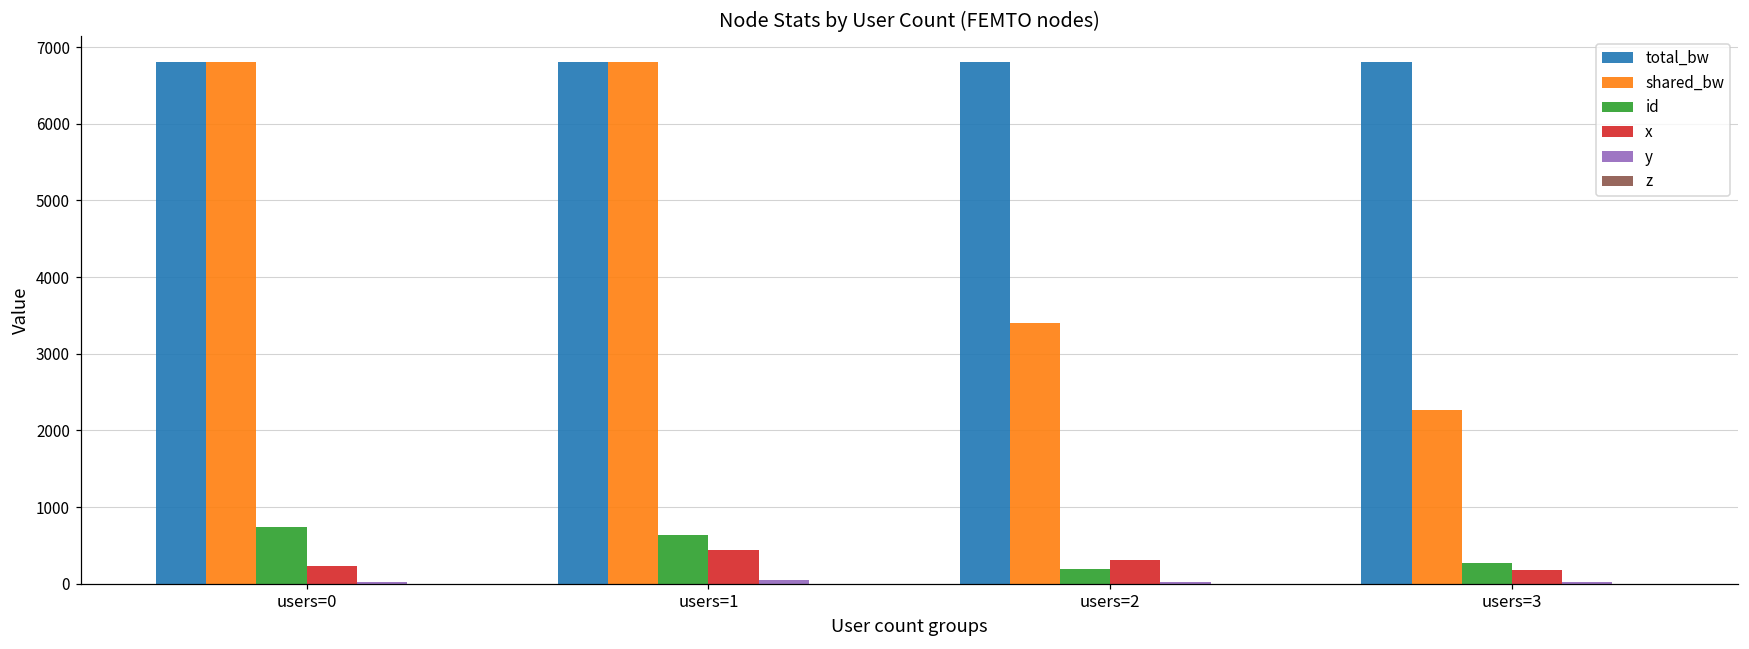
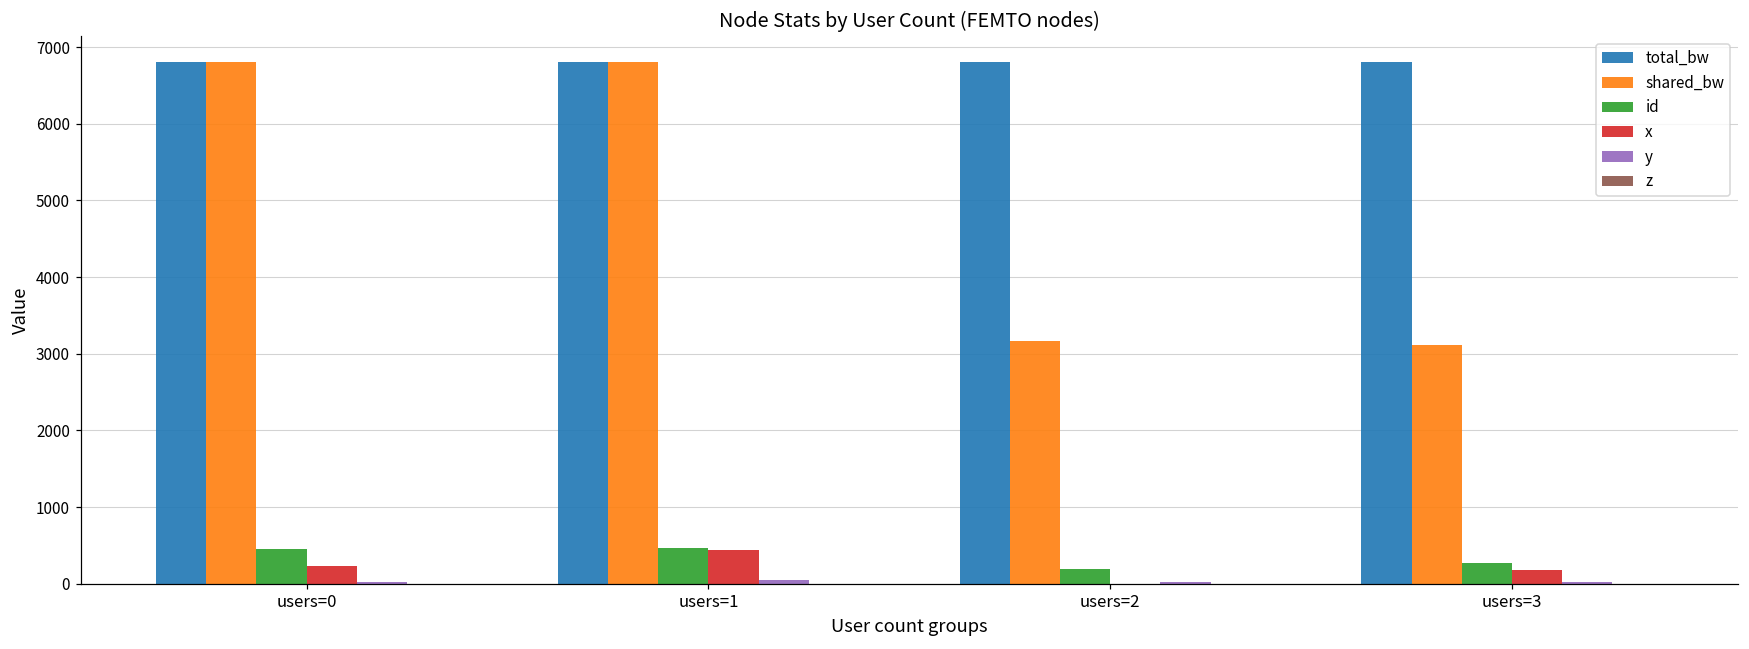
id, users=0: 700 -> 500
id, users=1: 600 -> 500
shared_bw, users=2: 3400 -> 3200
x, users=2: 300 -> 0
shared_bw, users=3: 2300 -> 3100
